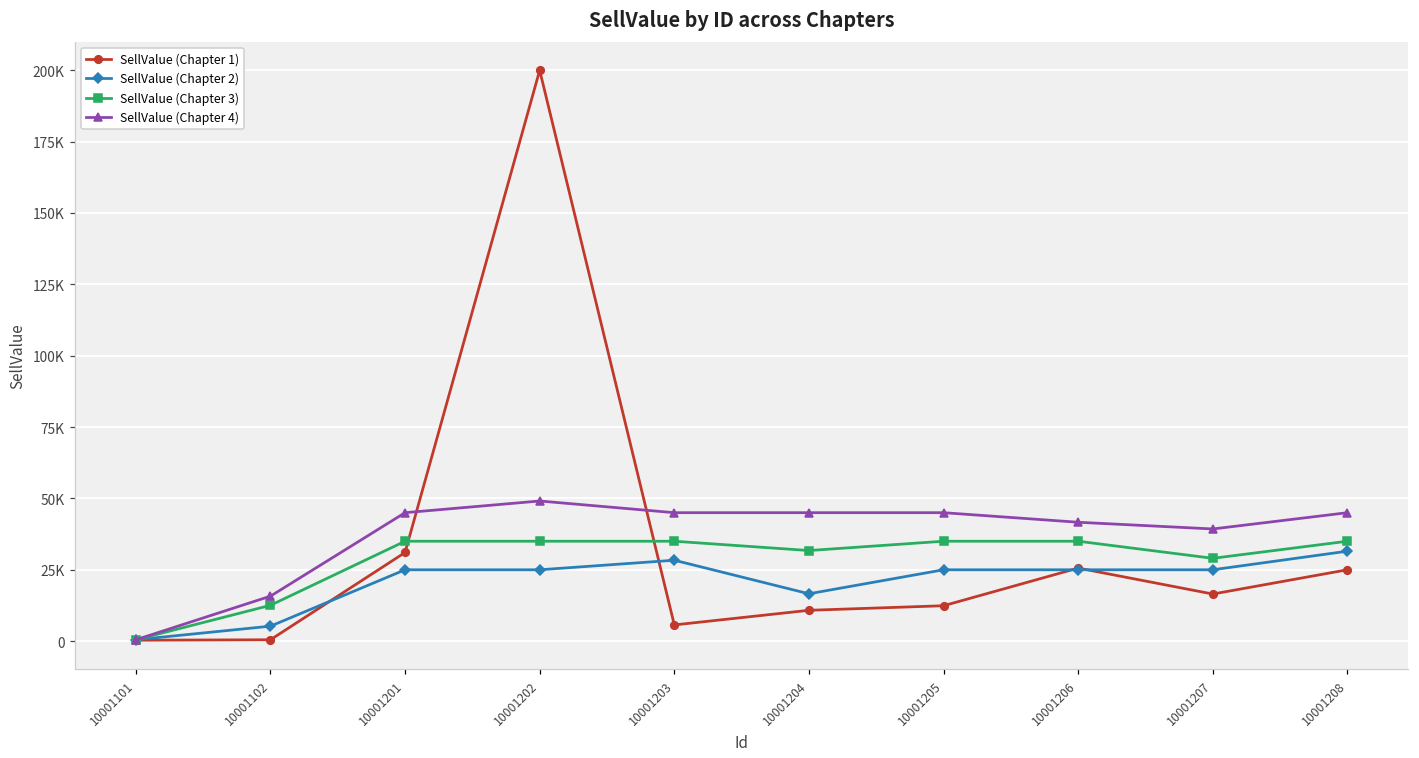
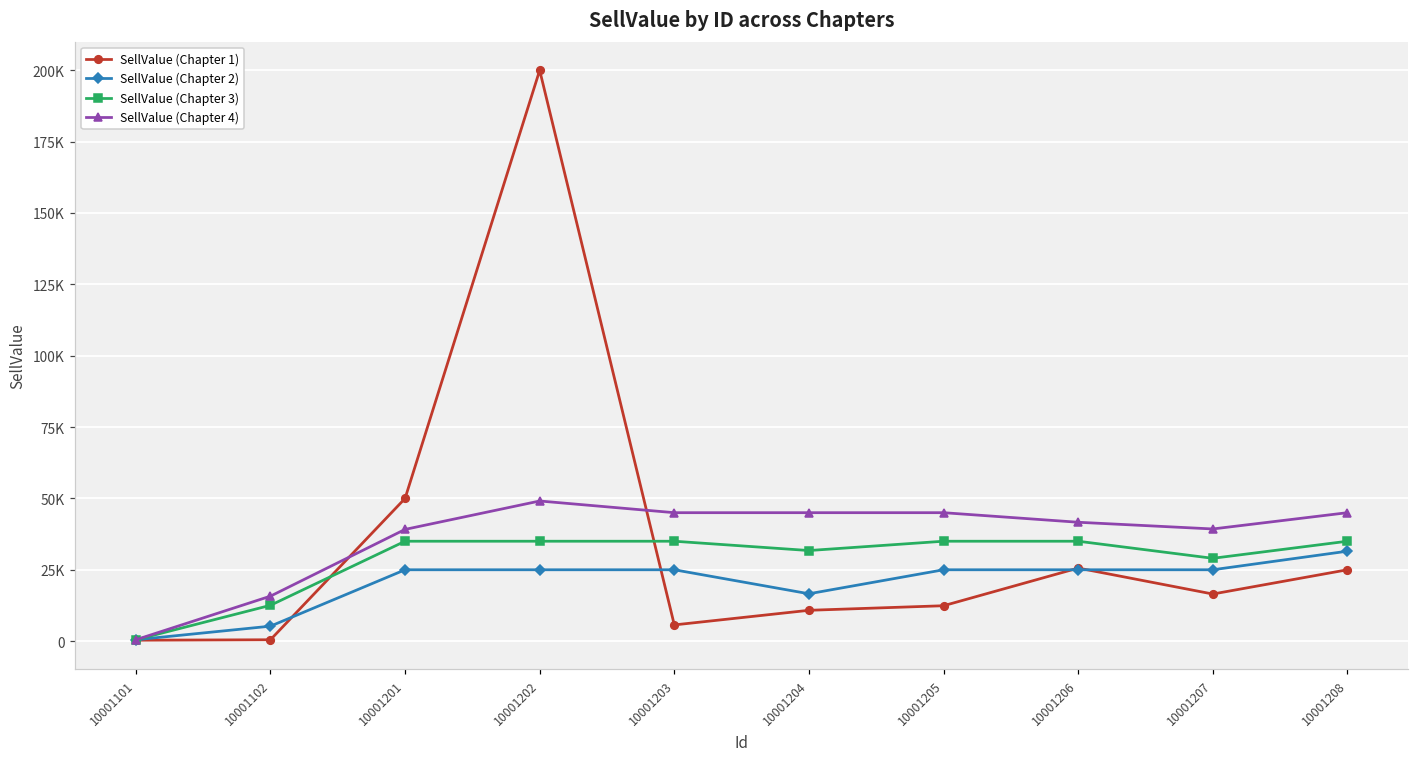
SellValue (Chapter 1), 10001201: 31000 -> 50000
SellValue (Chapter 4), 10001201: 45000 -> 39000
SellValue (Chapter 2), 10001203: 28000 -> 25000
